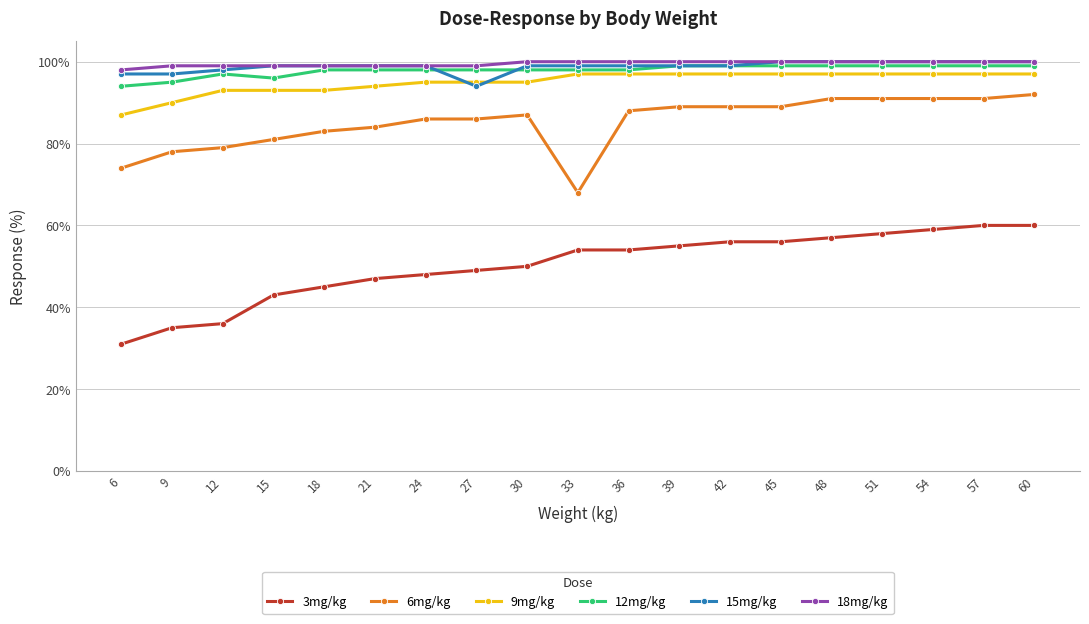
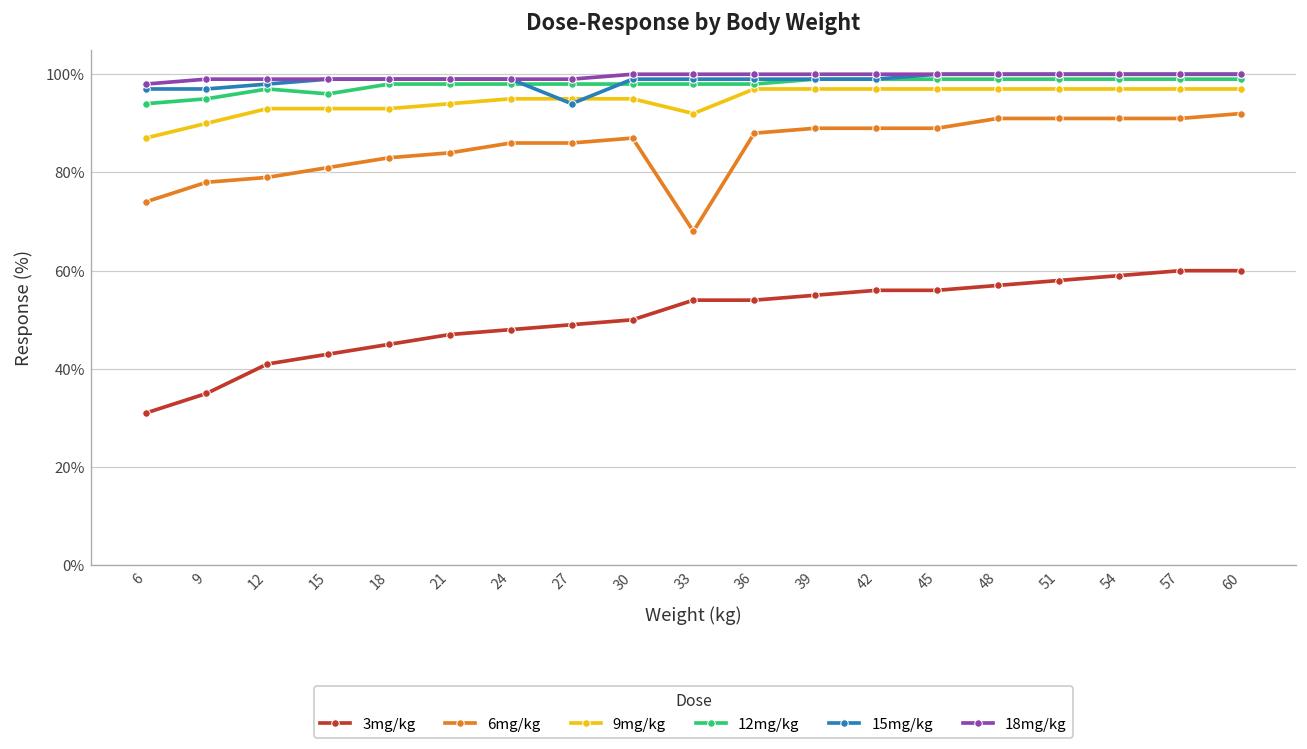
3mg/kg, 12: 36% -> 41%
9mg/kg, 33: 97% -> 92%
